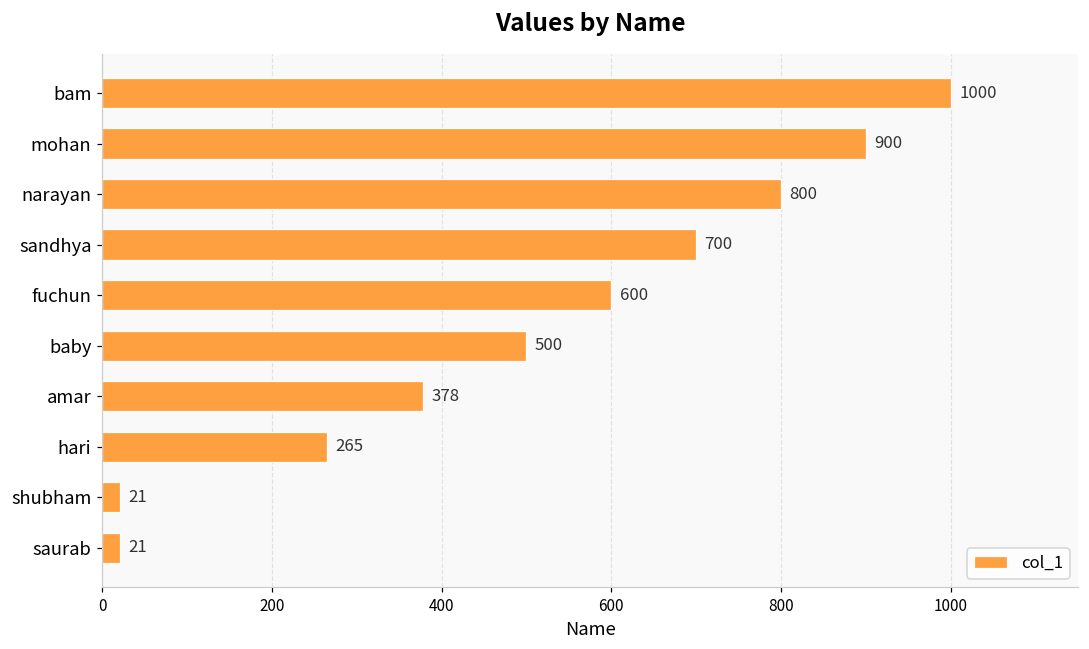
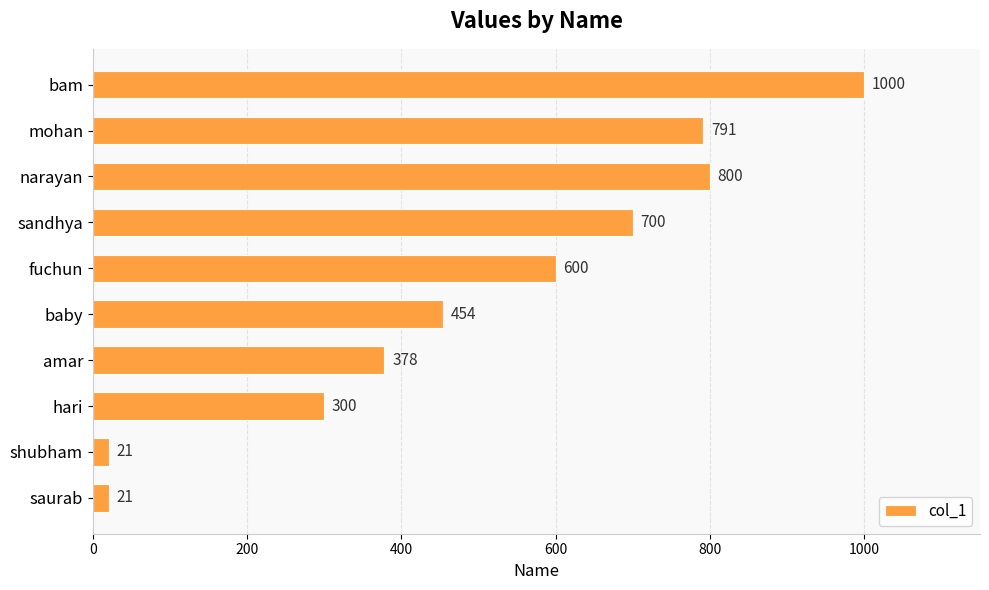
mohan: 900 -> 791
baby: 500 -> 454
hari: 265 -> 300
